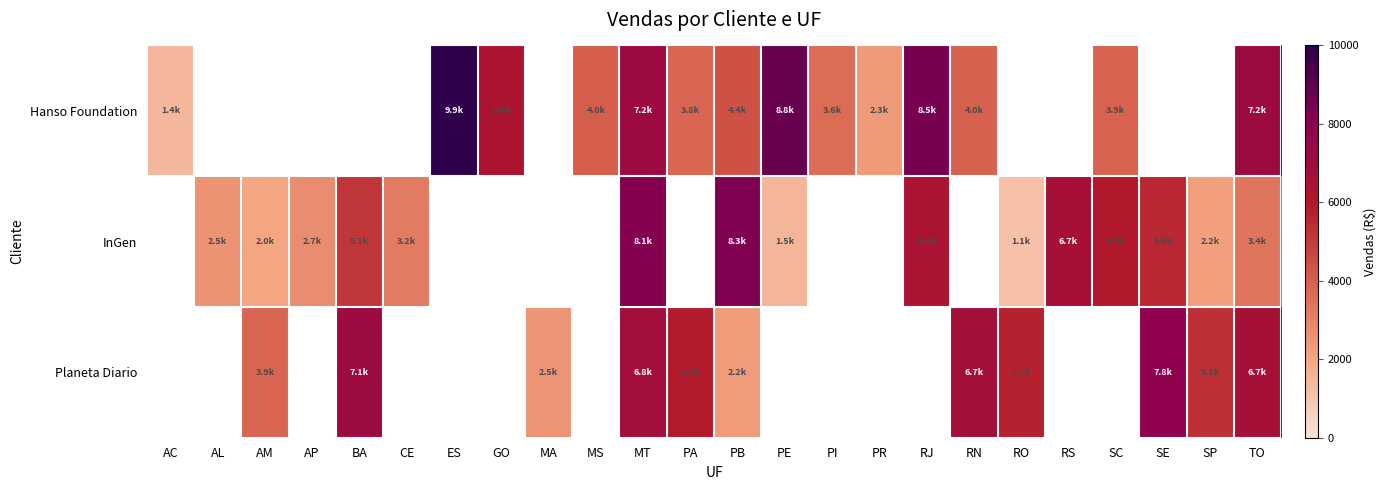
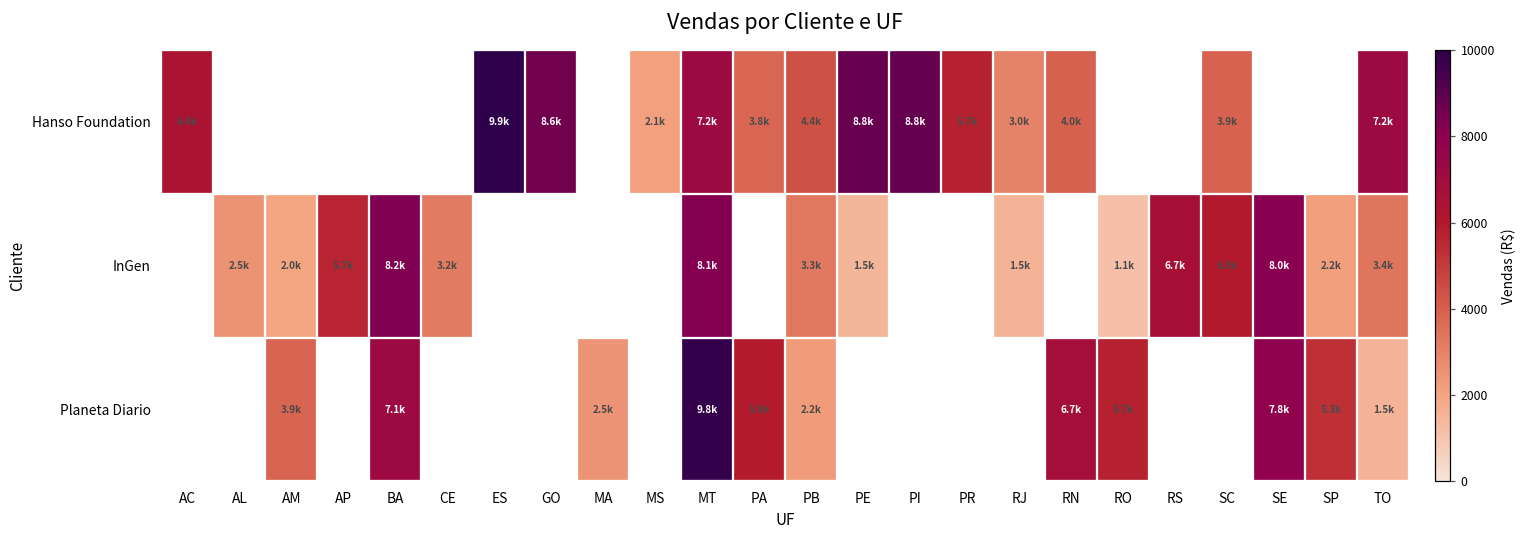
Hanso Foundation, AC: 1.4k -> 6.4k
Hanso Foundation, GO: 6.4k -> 8.6k
Hanso Foundation, MS: 4.0k -> 2.1k
Hanso Foundation, PI: 3.6k -> 8.8k
Hanso Foundation, PR: 2.3k -> 5.7k
Hanso Foundation, RJ: 8.5k -> 3.0k
InGen, AP: 2.7k -> 5.7k
InGen, BA: 5.1k -> 8.2k
InGen, PB: 8.3k -> 3.3k
InGen, RJ: 6.4k -> 1.5k
InGen, SE: 5.6k -> 8.0k
Planeta Diario, MT: 6.8k -> 9.8k
Planeta Diario, TO: 6.7k -> 1.5k
